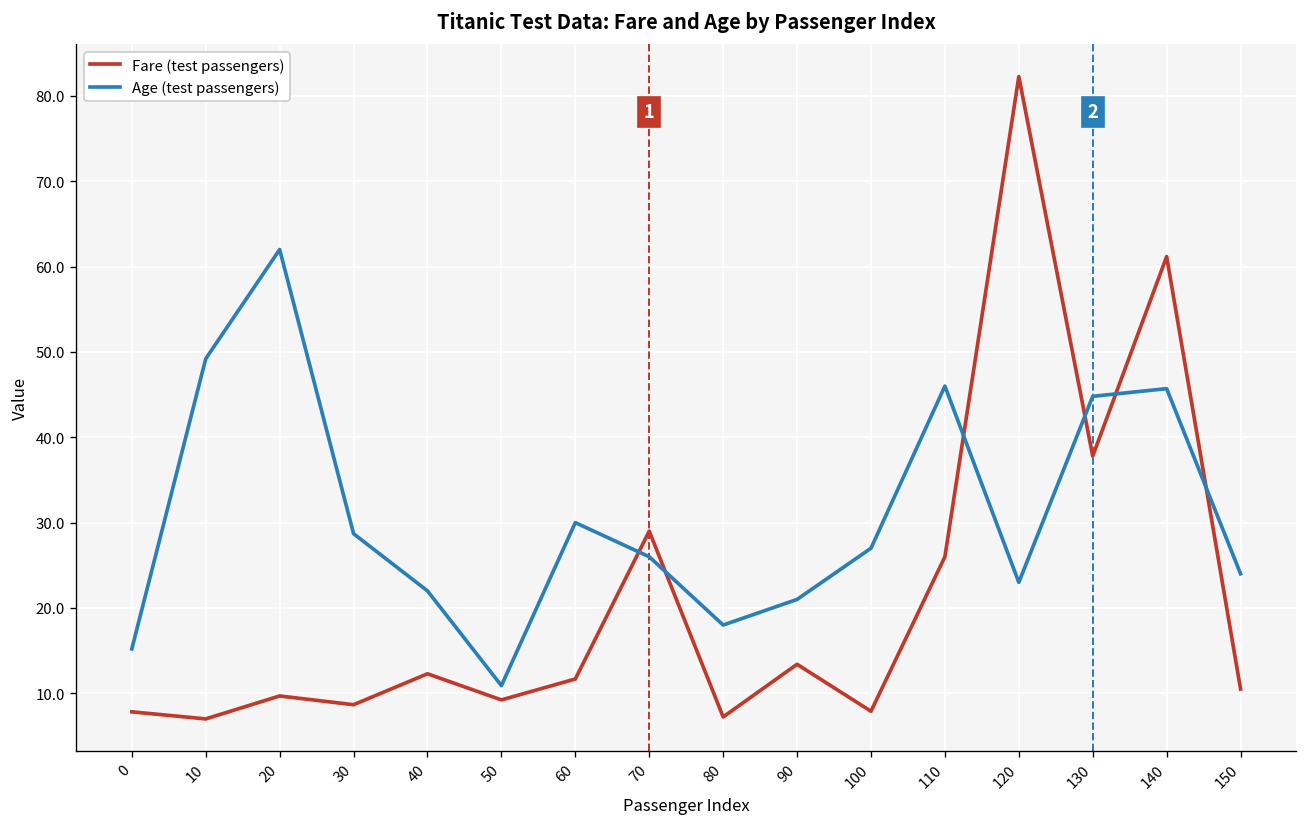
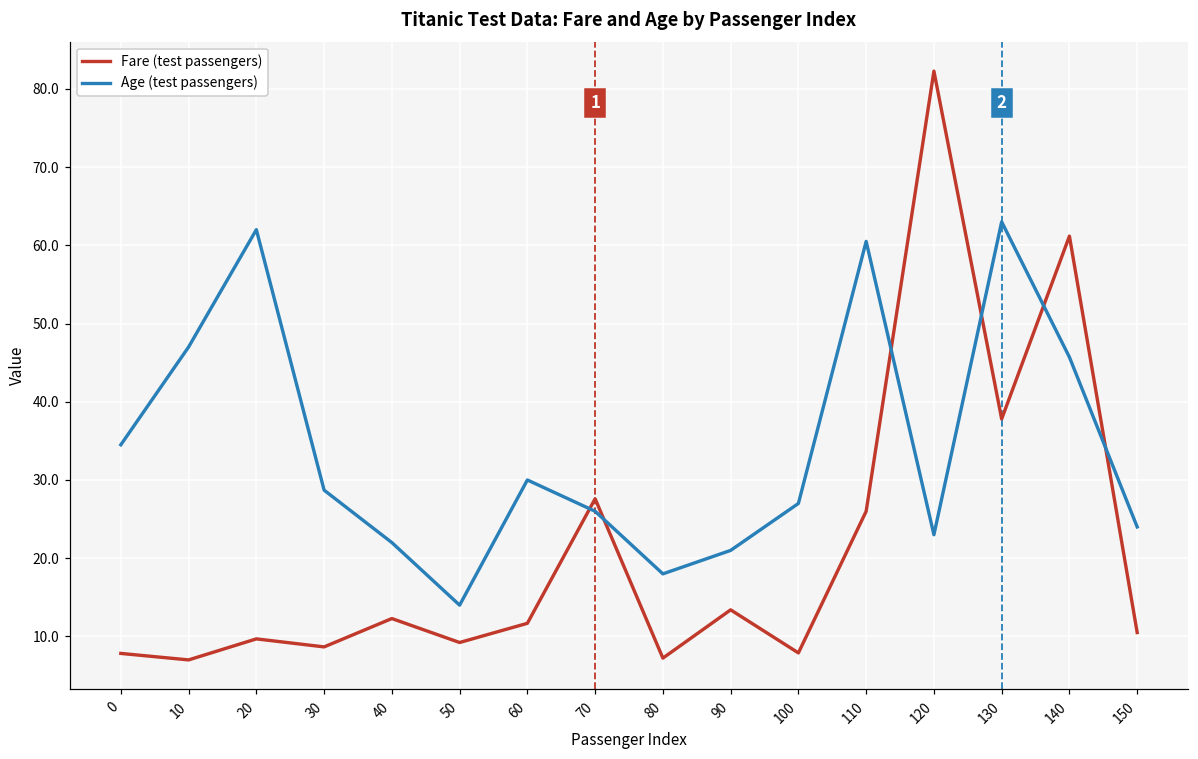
Age (test passengers), 0: 15 -> 35
Age (test passengers), 10: 49 -> 47
Age (test passengers), 50: 11 -> 14
Fare (test passengers), 70: 29 -> 28
Age (test passengers), 110: 46 -> 61
Age (test passengers), 130: 45 -> 63
